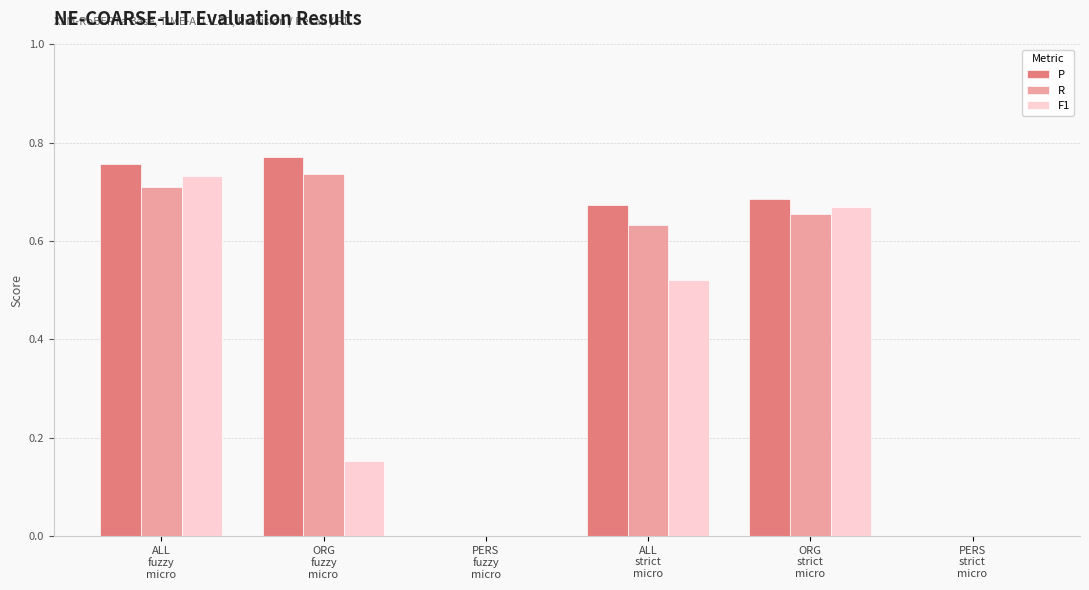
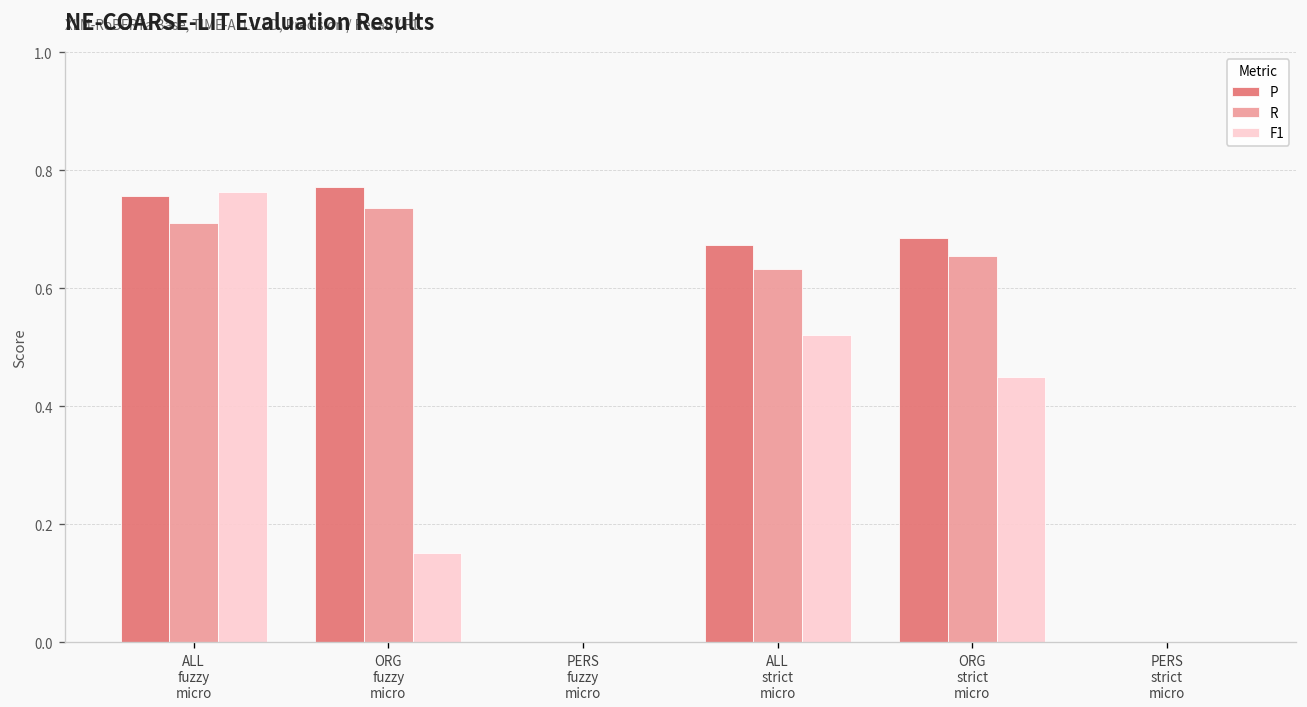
F1, ALL fuzzy micro: 0.73 -> 0.76
F1, ORG strict micro: 0.67 -> 0.45
